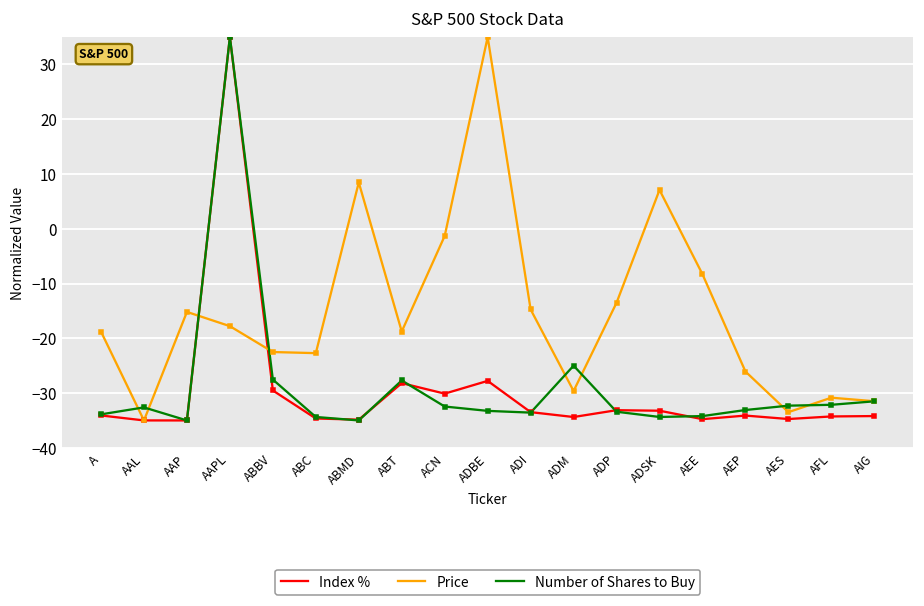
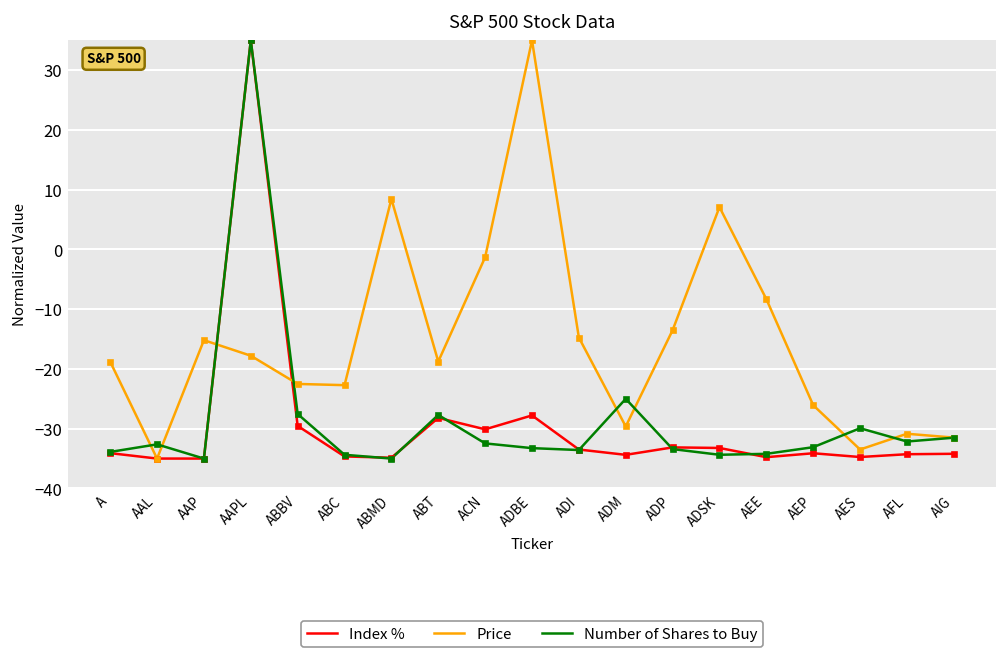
Number of Shares to Buy, AES: -32 -> -30
